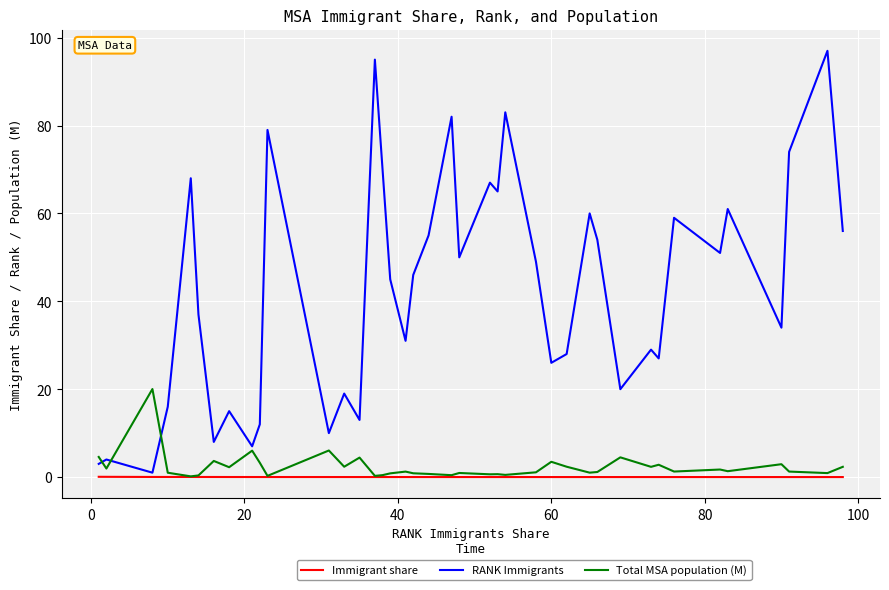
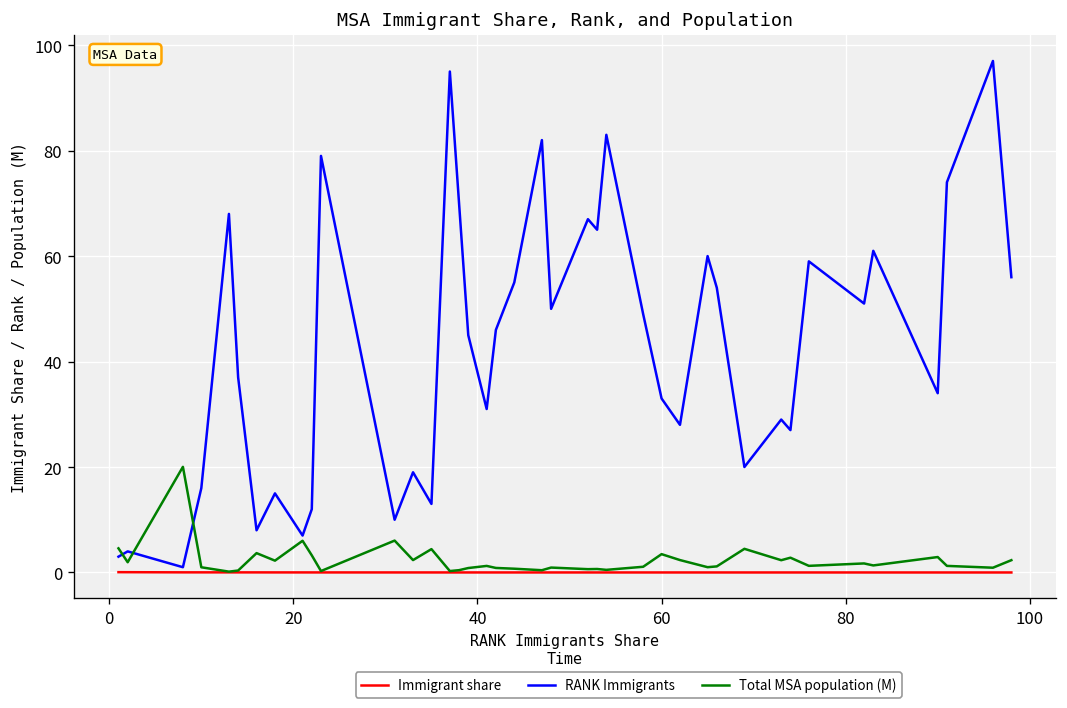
RANK Immigrants, 60: 26 -> 33
